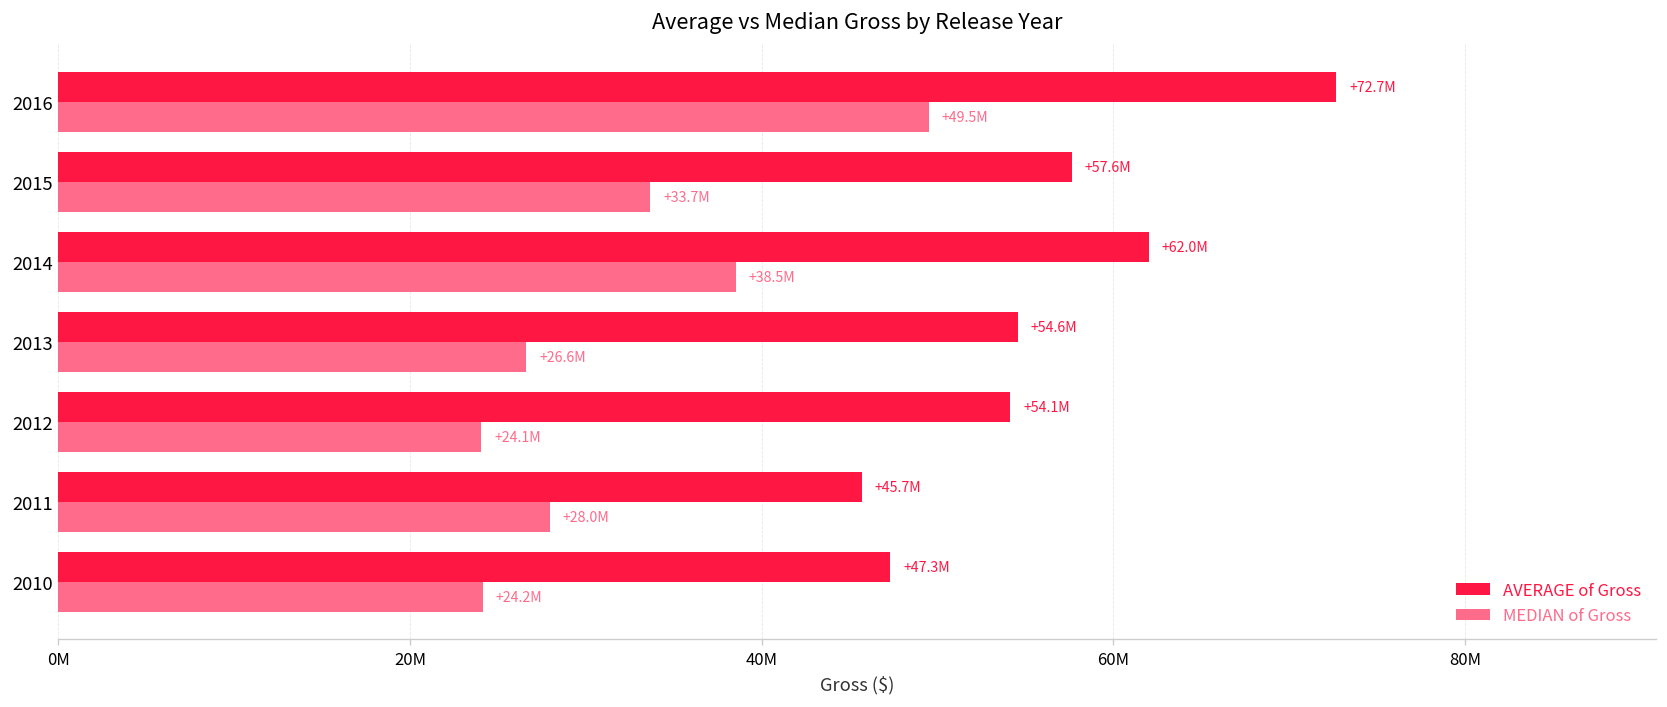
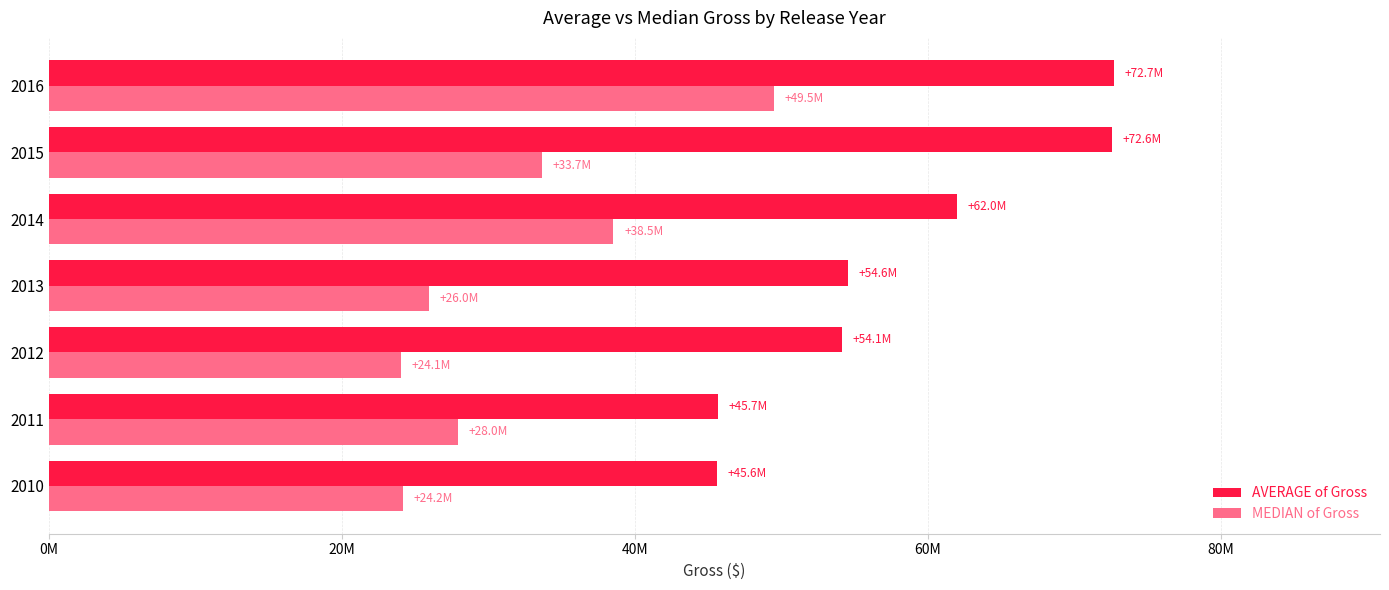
AVERAGE of Gross, 2015: +57.6M -> +72.6M
MEDIAN of Gross, 2013: +26.6M -> +26.0M
AVERAGE of Gross, 2010: +47.3M -> +45.6M
